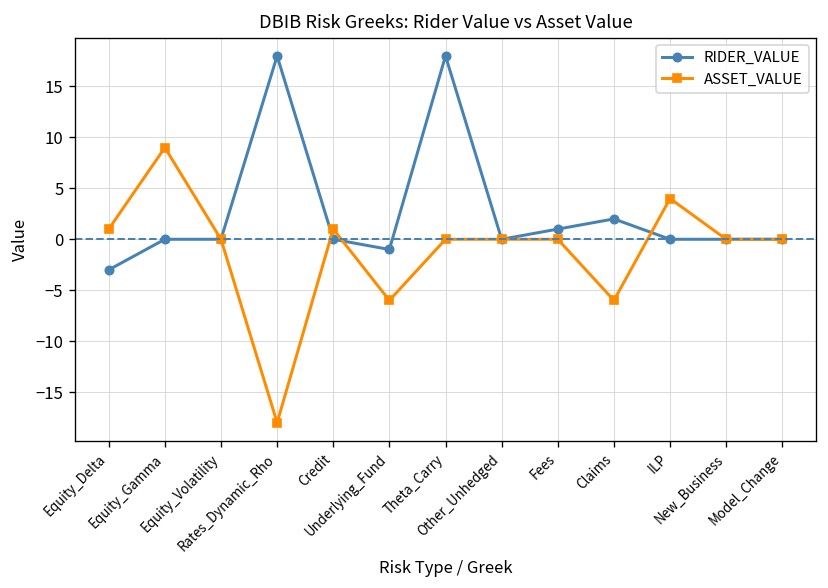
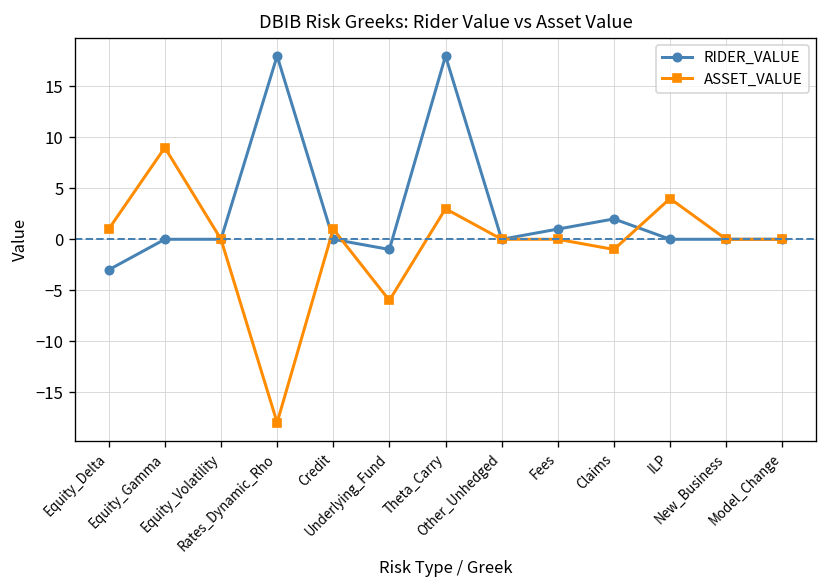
ASSET_VALUE, Theta_Carry: 0 -> 3
ASSET_VALUE, Claims: -6 -> -1
